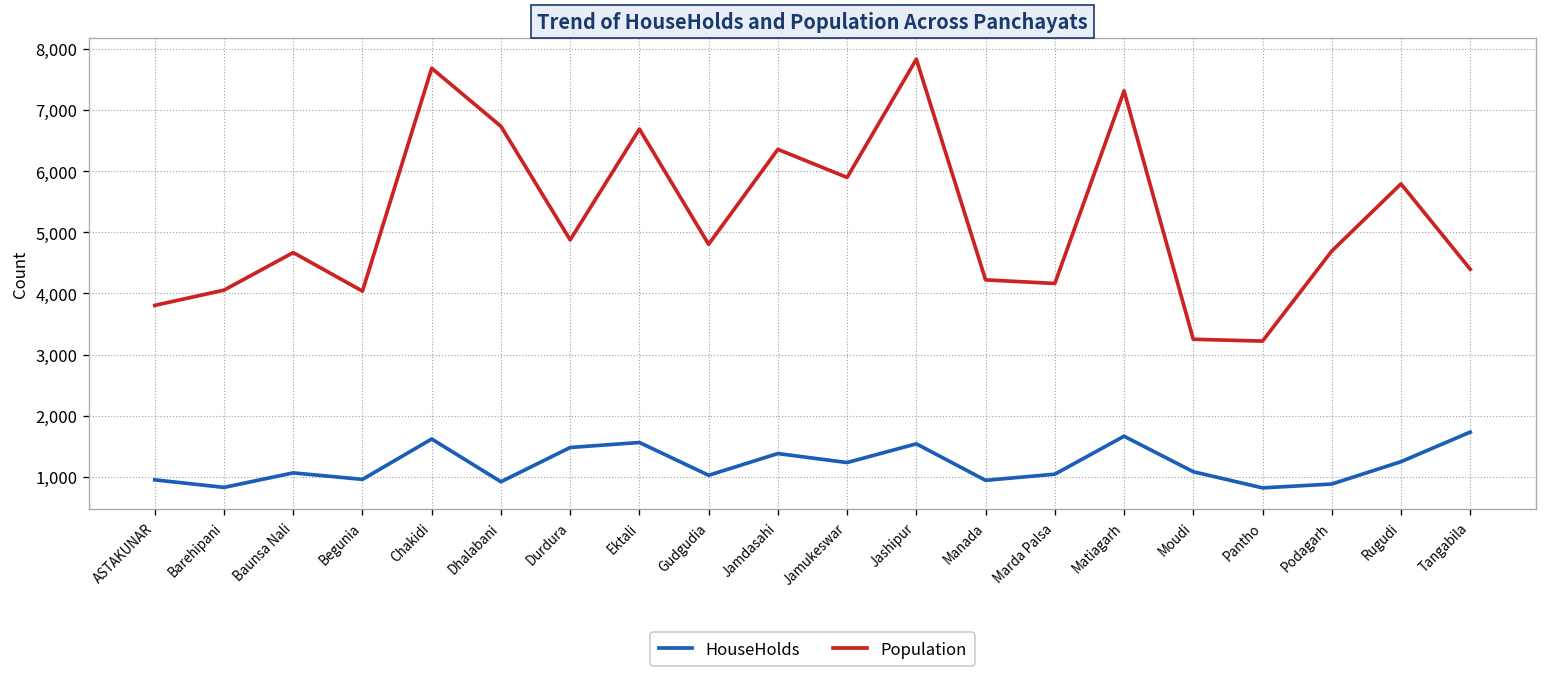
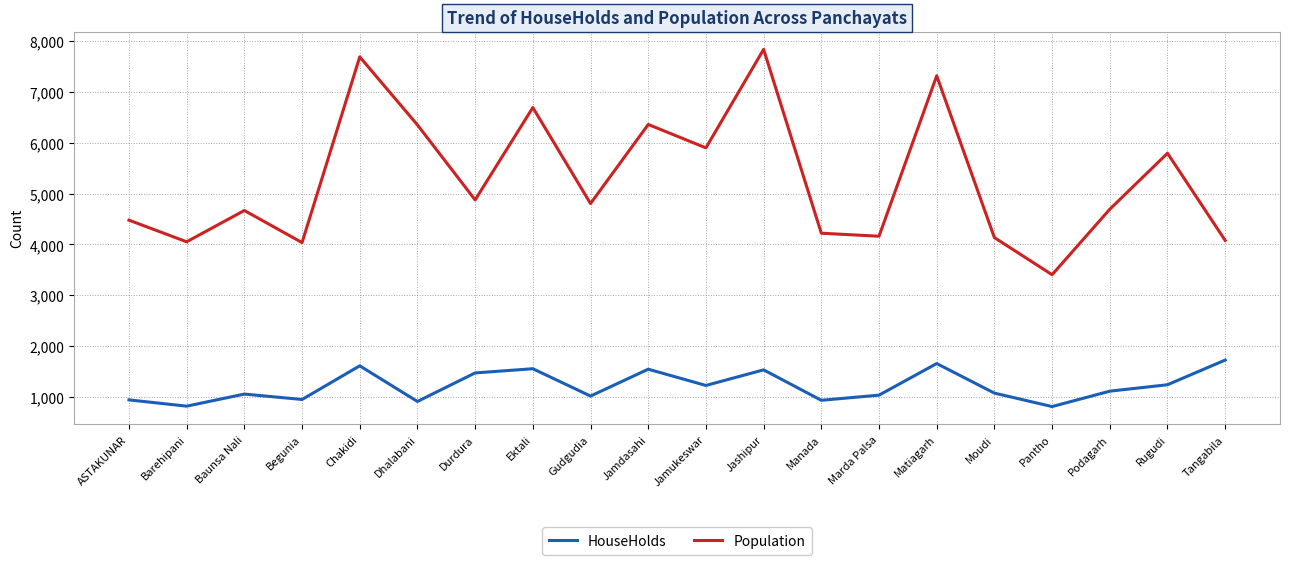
Population, ASTAKUNAR: 3,800 -> 4,500
Population, Dhalabani: 6,700 -> 6,300
HouseHolds, Jamdasahi: 1,400 -> 1,600
Population, Moudi: 3,300 -> 4,100
Population, Pantho: 3,200 -> 3,400
HouseHolds, Podagarh: 900 -> 1,100
Population, Tangabila: 4,400 -> 4,100
